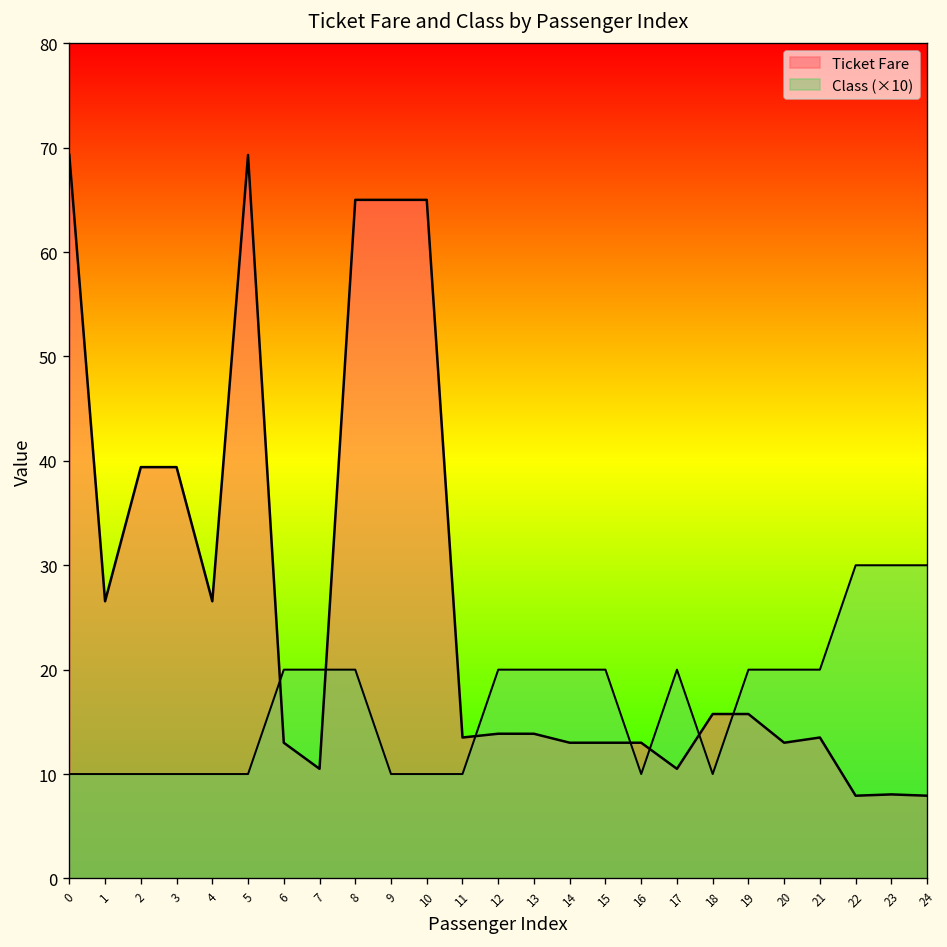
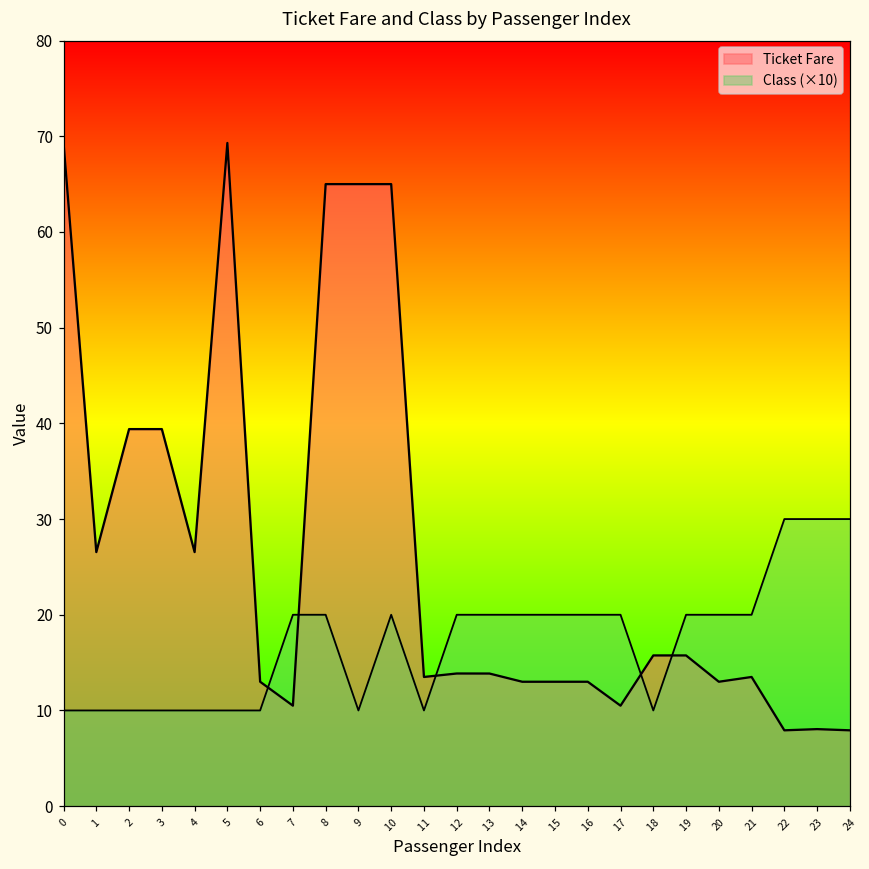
Class (×10), 6: 20 -> 10
Class (×10), 10: 10 -> 20
Class (×10), 16: 10 -> 20
